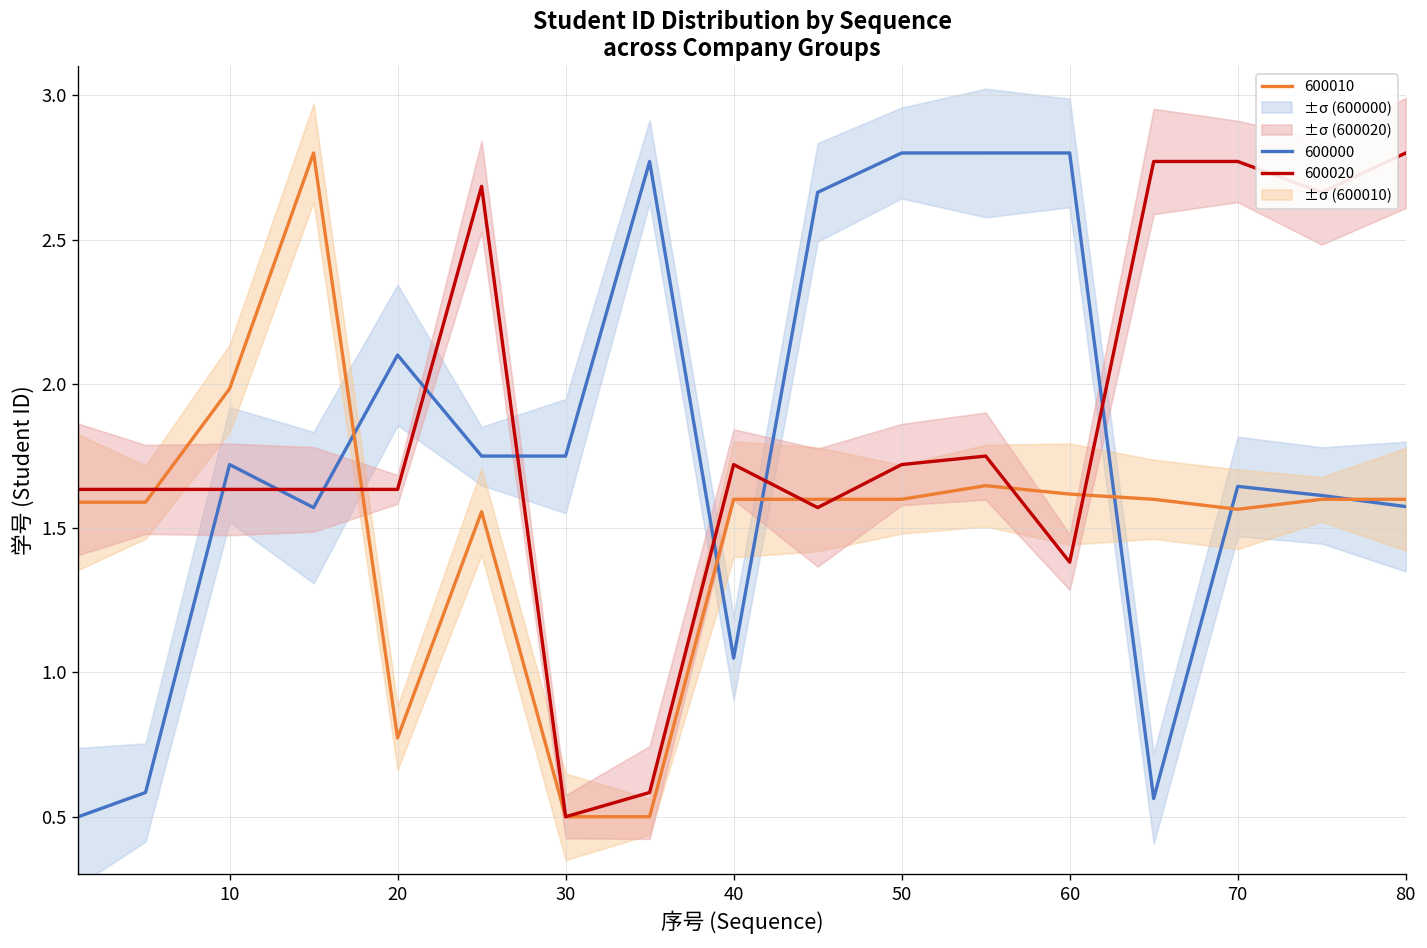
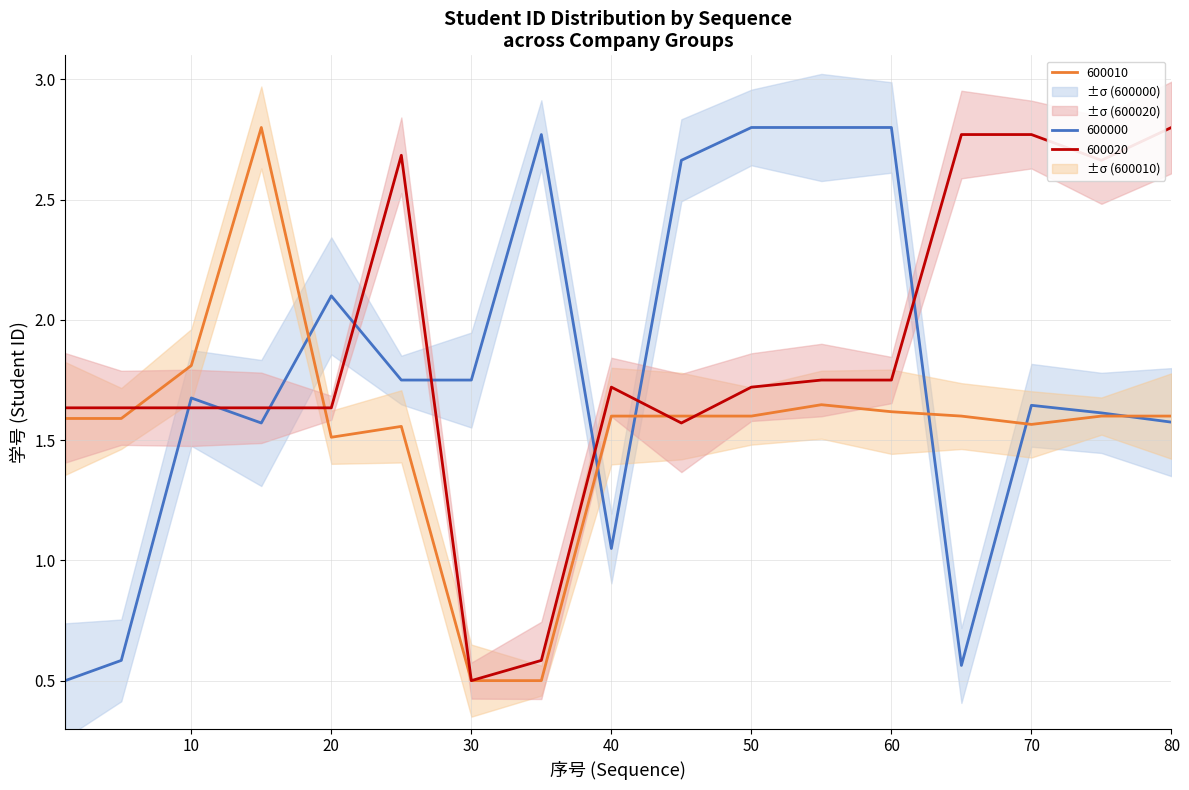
600000, 10: 1.72 -> 1.68
600010, 10: 1.98 -> 1.81
600010, 20: 0.77 -> 1.51
600020, 60: 1.38 -> 1.75
